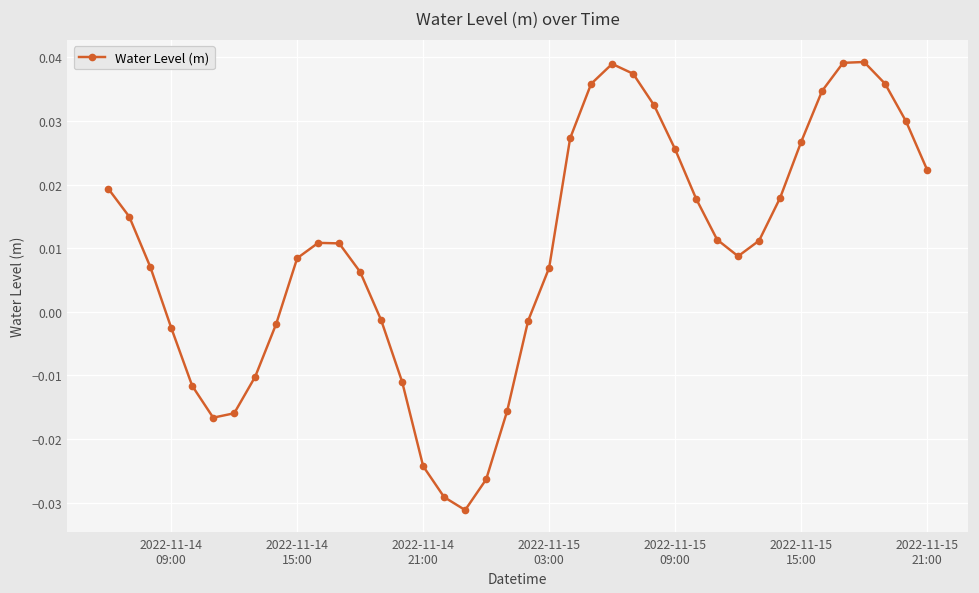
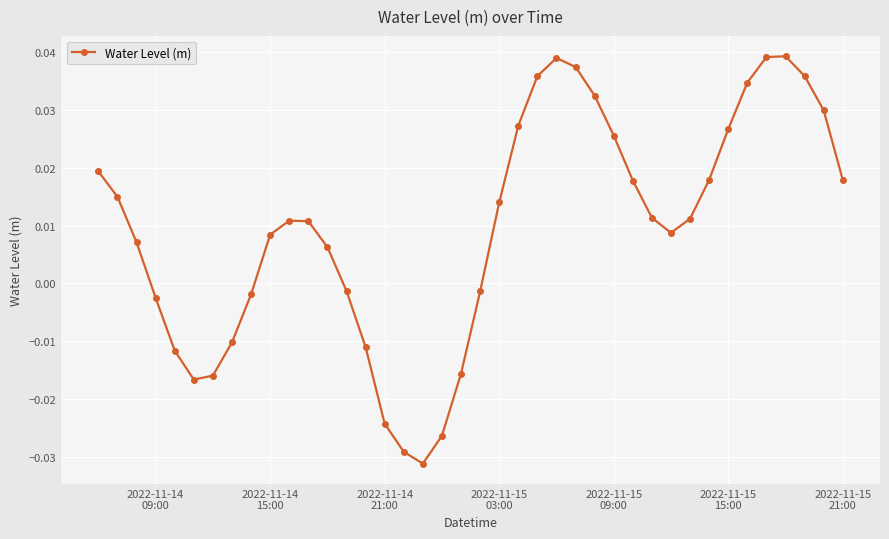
2022-11-15 03:00: 0.007 -> 0.014
2022-11-15 21:00: 0.022 -> 0.018
